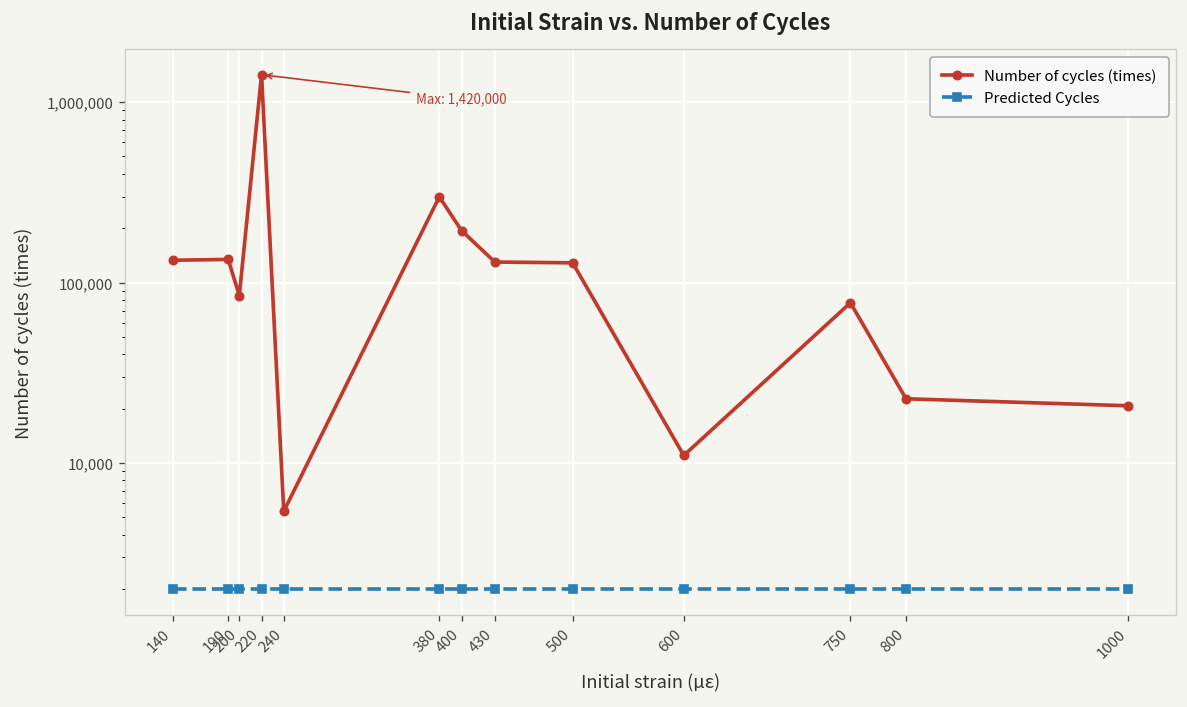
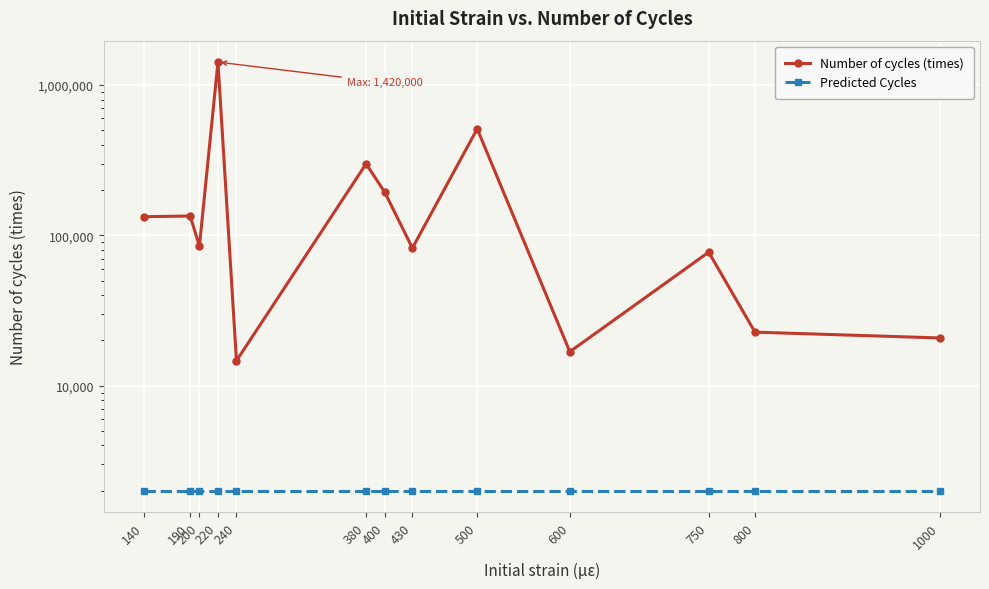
Number of cycles (times), 240: 5,400 -> 15,000
Number of cycles (times), 430: 130,000 -> 80,000
Number of cycles (times), 500: 130,000 -> 510,000
Number of cycles (times), 600: 11,000 -> 17,000
